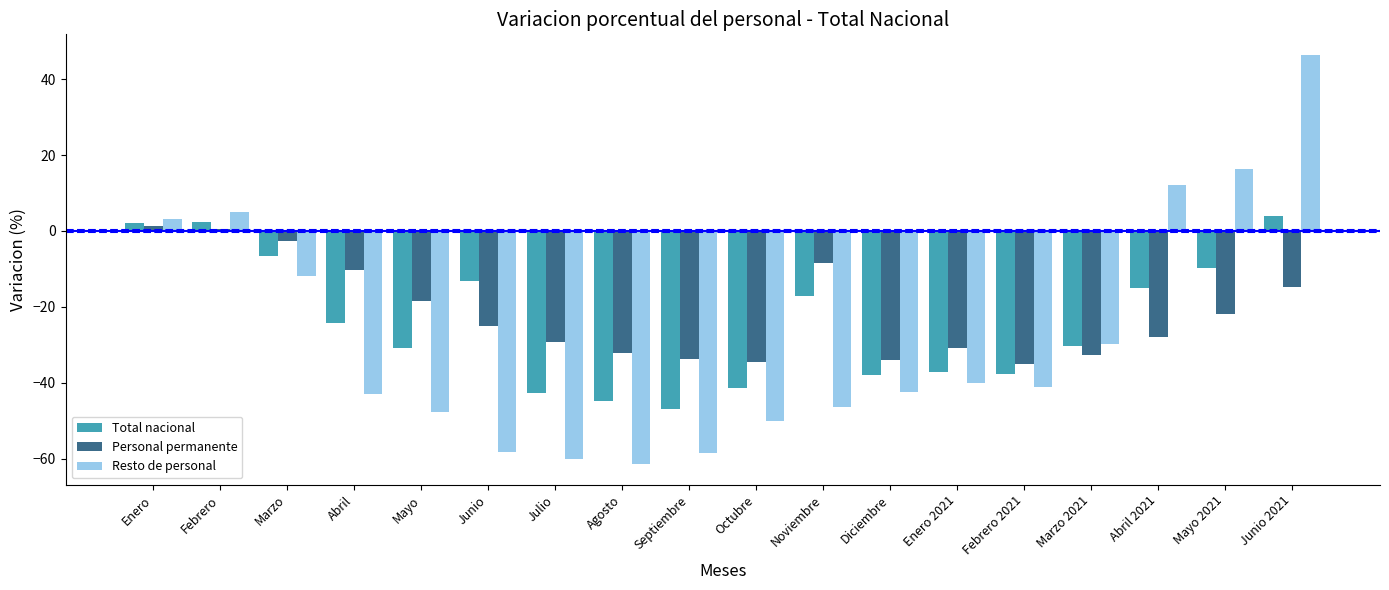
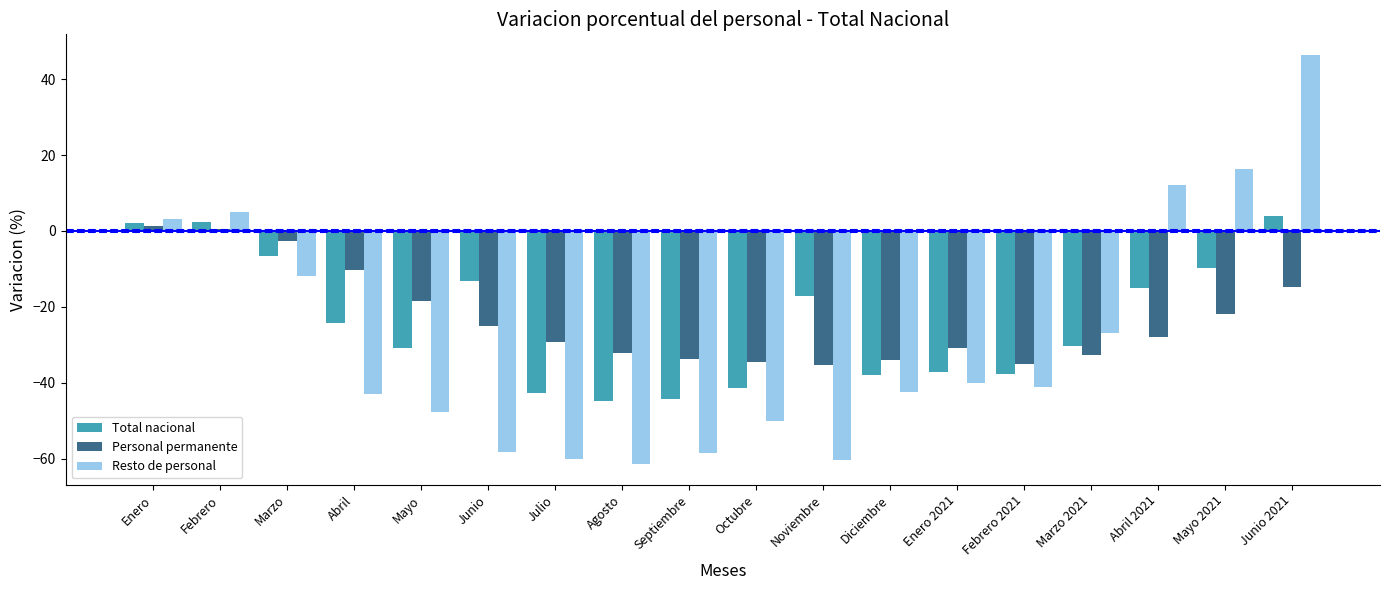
Total nacional, Septiembre: -47 -> -44
Personal permanente, Noviembre: -8 -> -35
Resto de personal, Noviembre: -46 -> -60
Resto de personal, Marzo 2021: -30 -> -27
